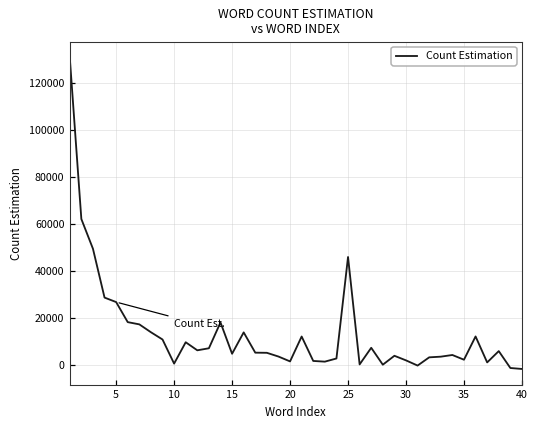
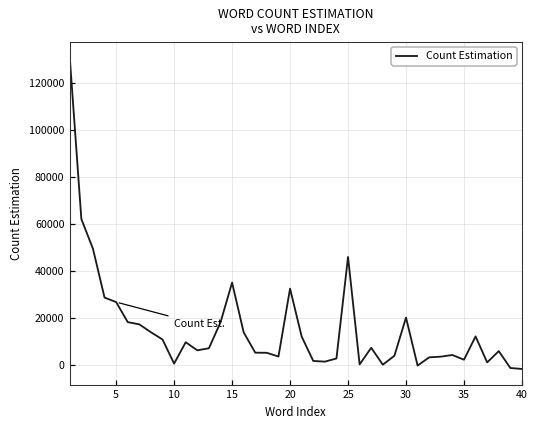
15: 5000 -> 35000
20: 1000 -> 32000
30: 2000 -> 20000
